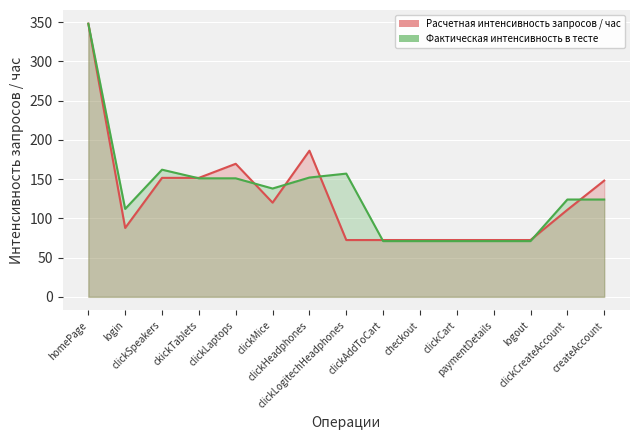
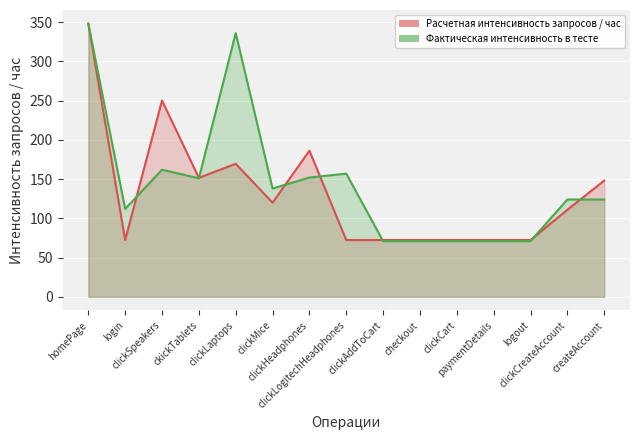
Расчетная интенсивность запросов / час, login: 90 -> 70
Расчетная интенсивность запросов / час, clickSpeakers: 150 -> 250
Фактическая интенсивность в тесте, clickLaptops: 150 -> 340
